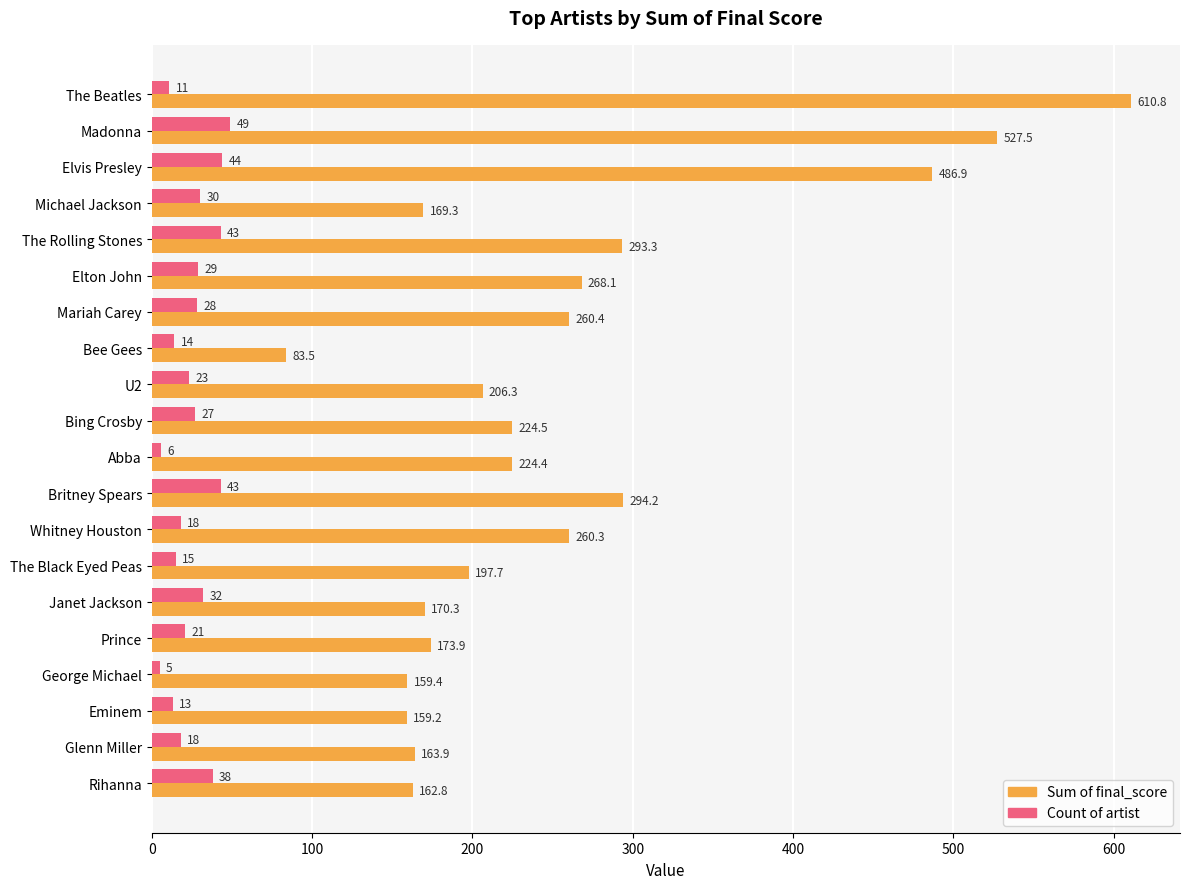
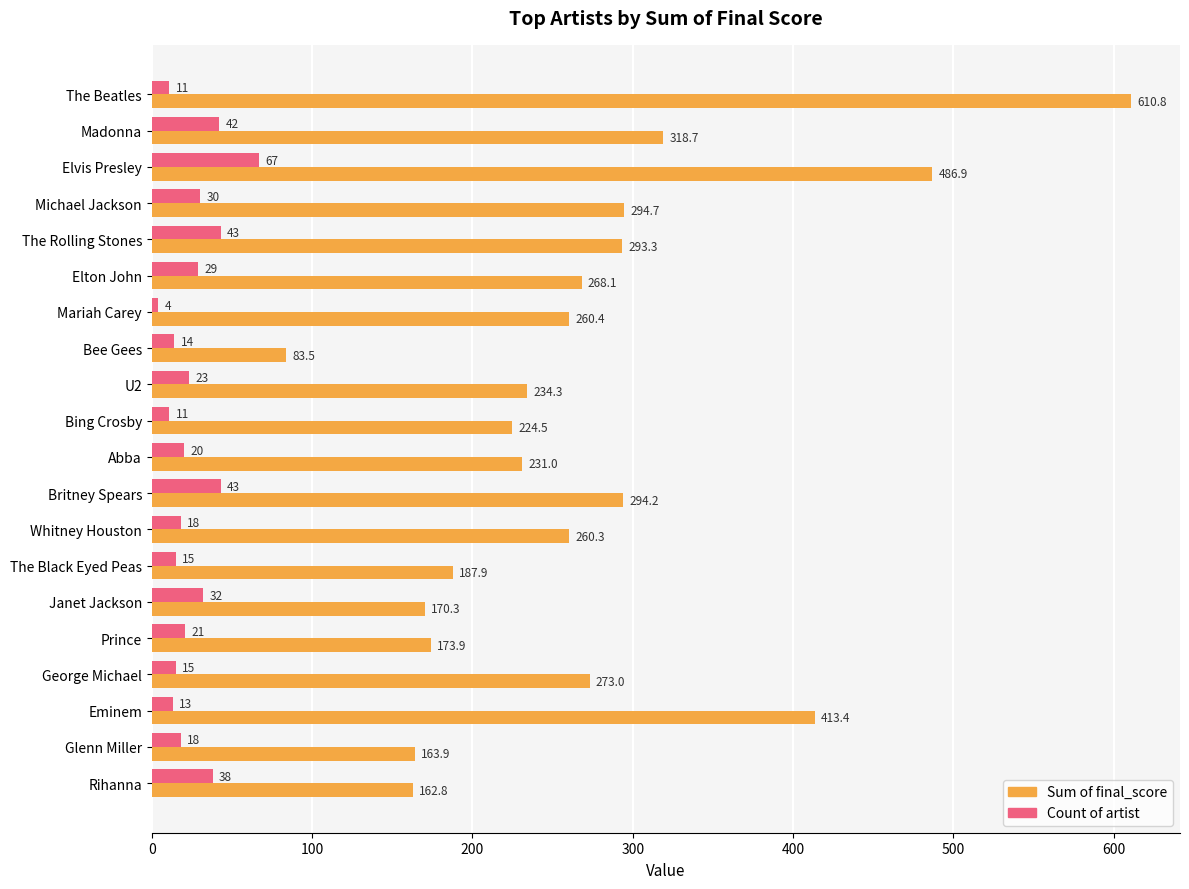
Count of artist, Madonna: 49 -> 42
Sum of final_score, Madonna: 527.5 -> 318.7
Count of artist, Elvis Presley: 44 -> 67
Sum of final_score, Michael Jackson: 169.3 -> 294.7
Count of artist, Mariah Carey: 28 -> 4
Sum of final_score, U2: 206.3 -> 234.3
Count of artist, Bing Crosby: 27 -> 11
Count of artist, Abba: 6 -> 20
Sum of final_score, Abba: 224.4 -> 231.0
Sum of final_score, The Black Eyed Peas: 197.7 -> 187.9
Count of artist, George Michael: 5 -> 15
Sum of final_score, George Michael: 159.4 -> 273.0
Sum of final_score, Eminem: 159.2 -> 413.4
